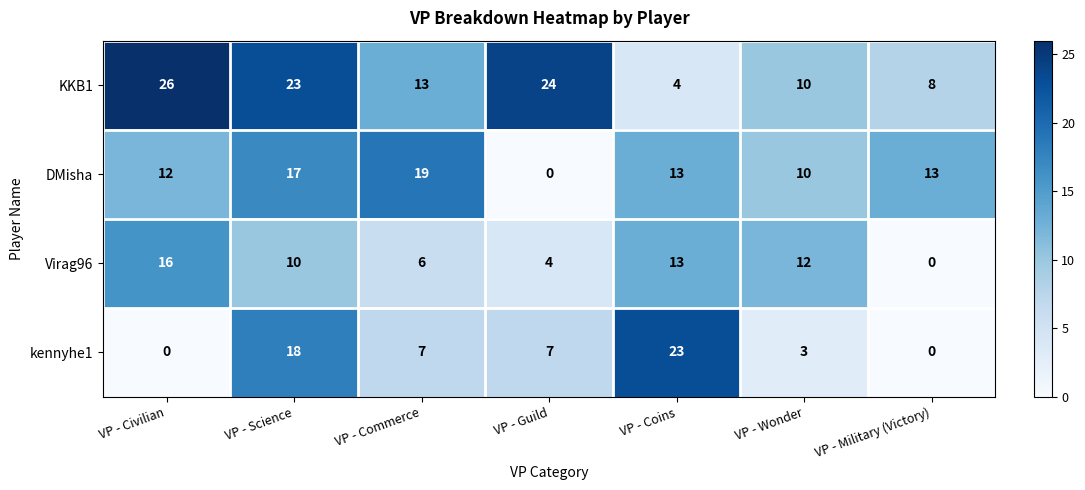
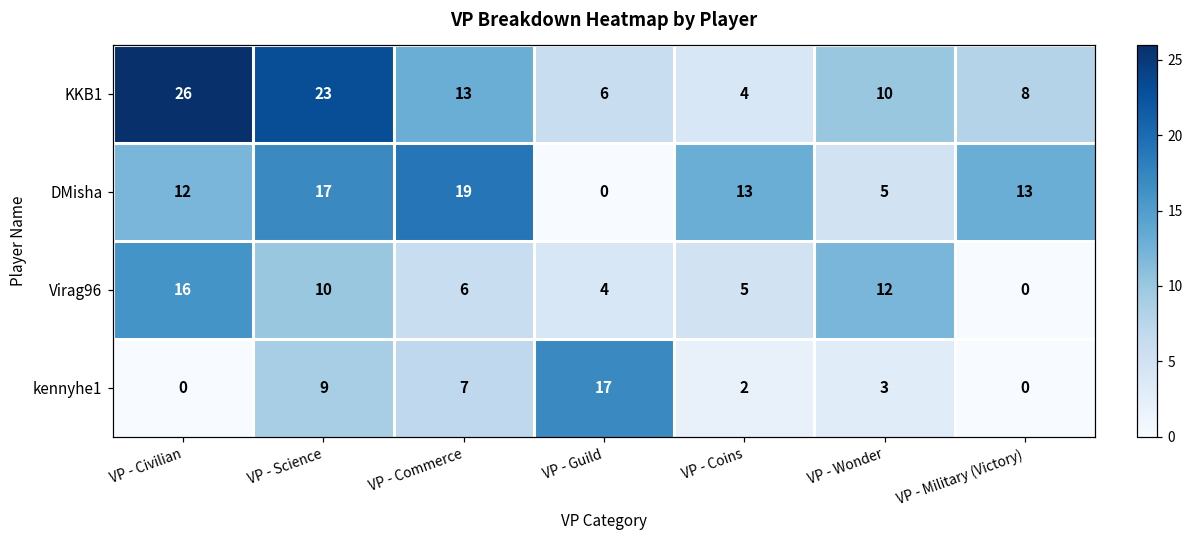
KKB1, VP - Guild: 24 -> 6
DMisha, VP - Wonder: 10 -> 5
Virag96, VP - Coins: 13 -> 5
kennyhe1, VP - Science: 18 -> 9
kennyhe1, VP - Guild: 7 -> 17
kennyhe1, VP - Coins: 23 -> 2
